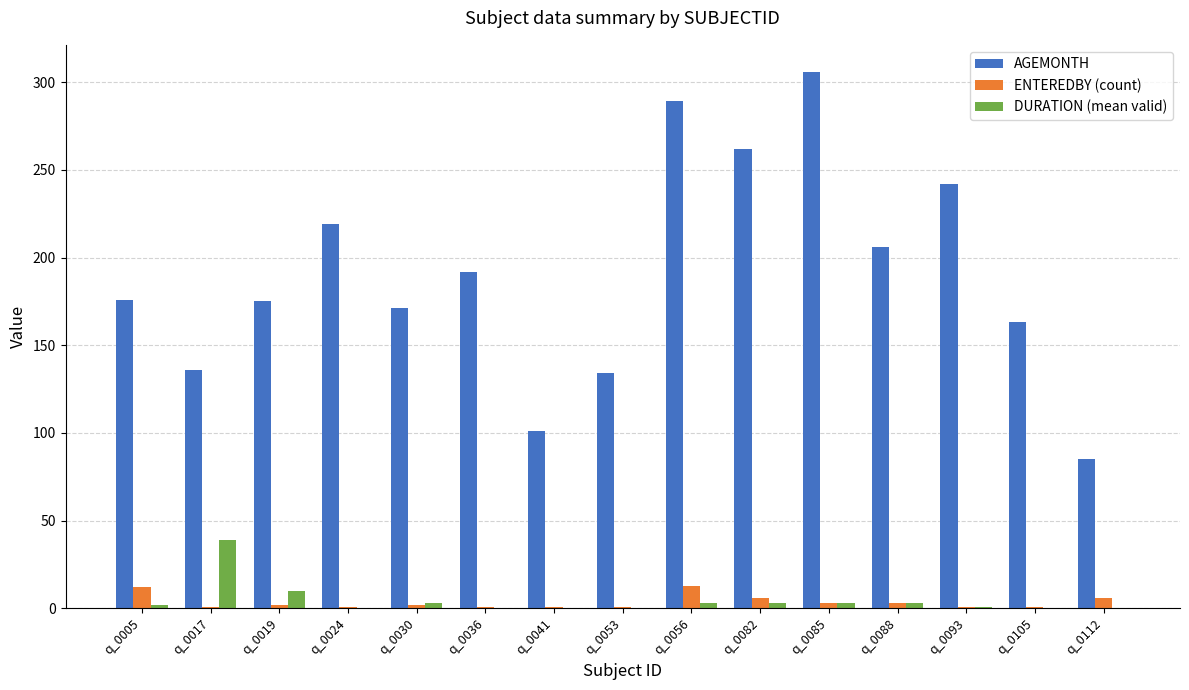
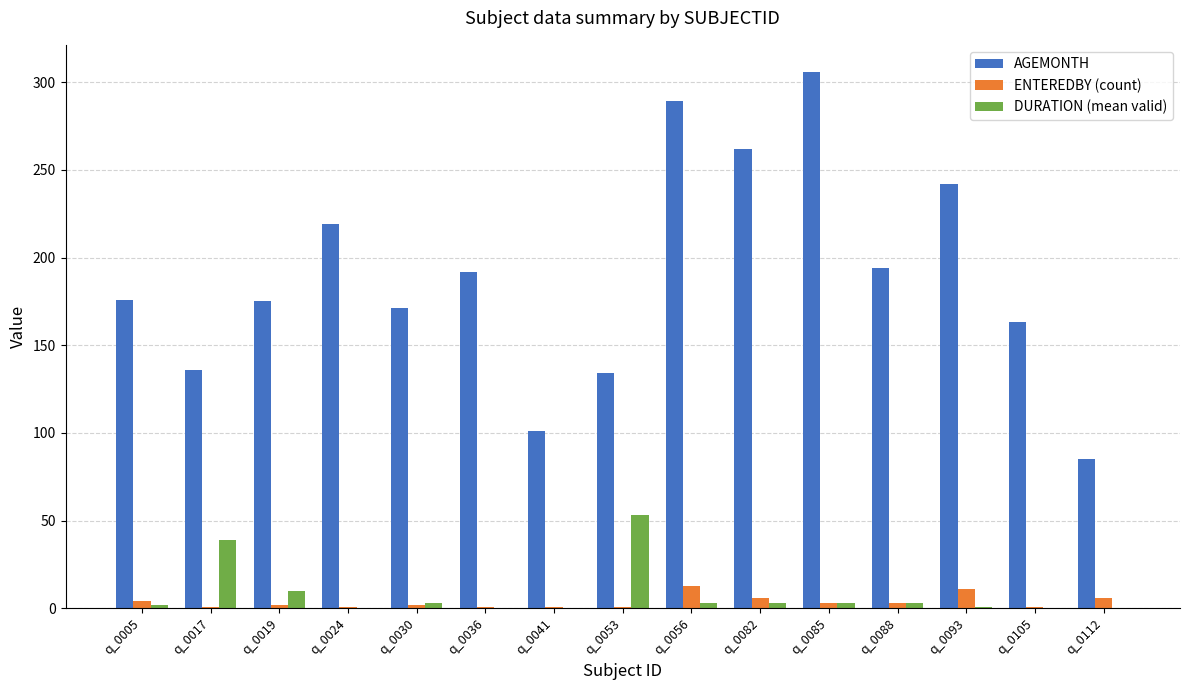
ENTEREDBY (count), q_0005: 12 -> 4
DURATION (mean valid), q_0053: 0 -> 53
AGEMONTH, q_0088: 206 -> 194
ENTEREDBY (count), q_0093: 1 -> 11
